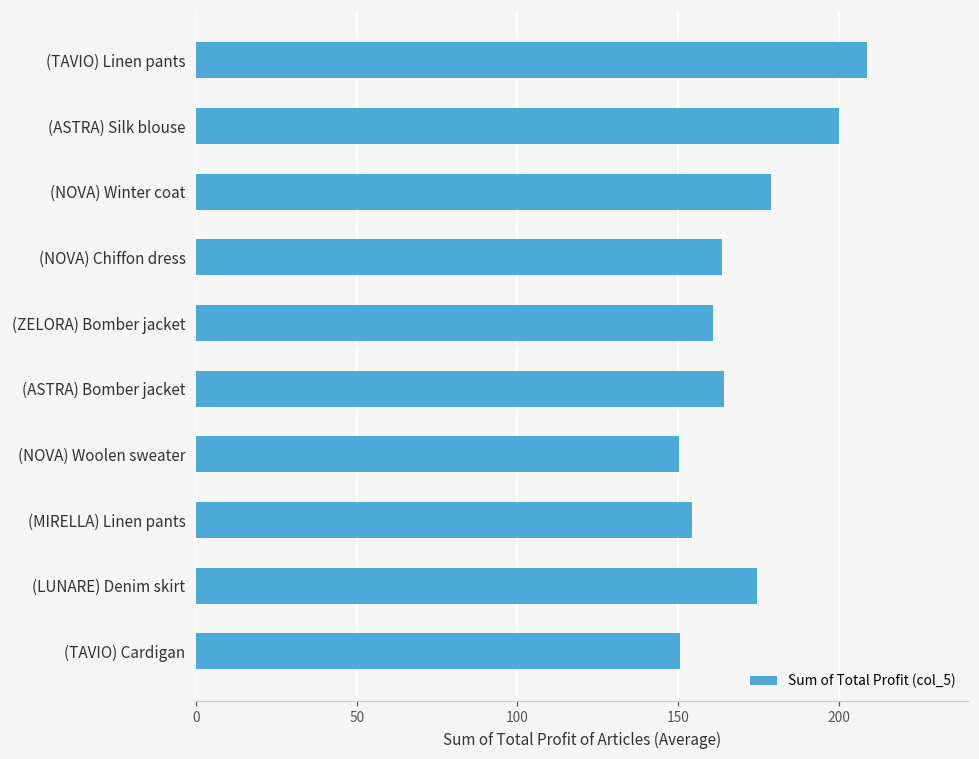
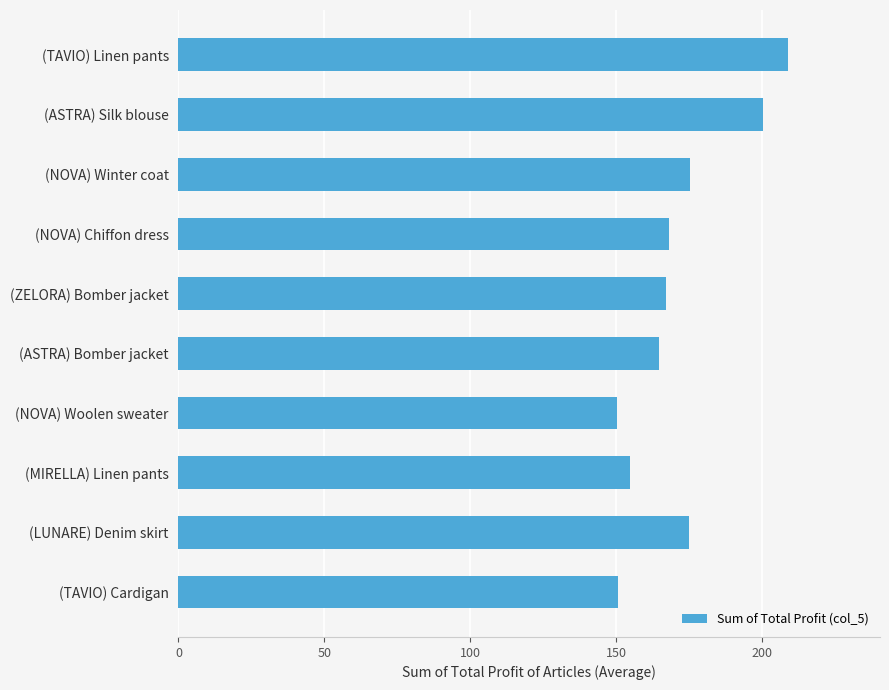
(NOVA) Winter coat: 179 -> 175
(NOVA) Chiffon dress: 164 -> 168
(ZELORA) Bomber jacket: 161 -> 167
